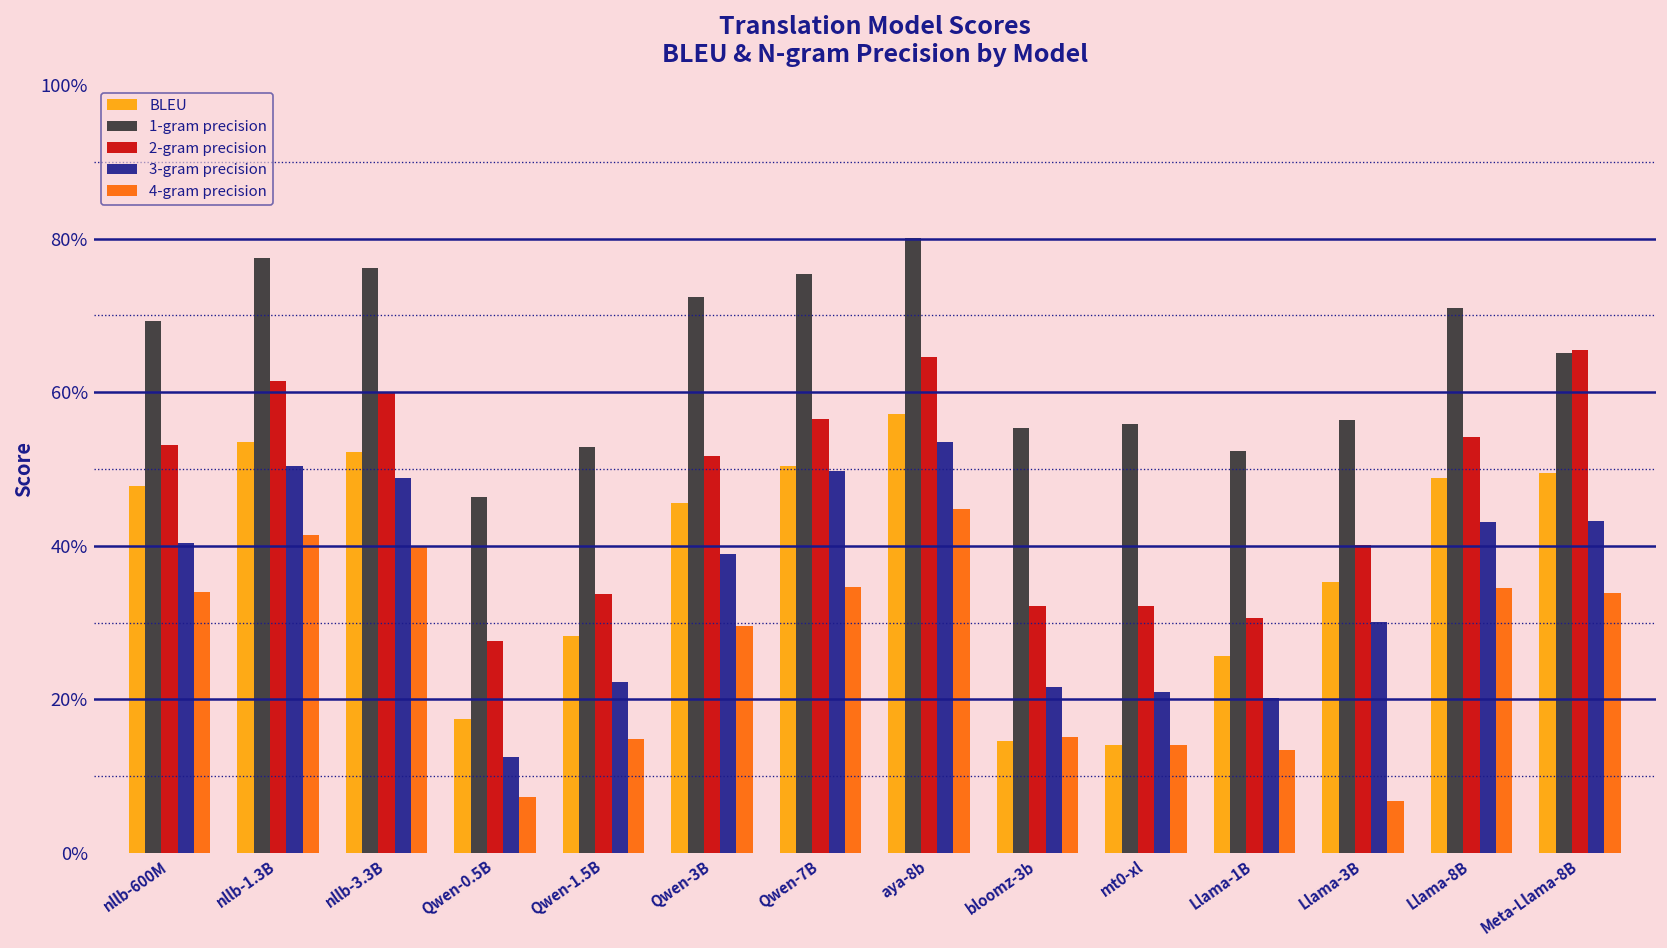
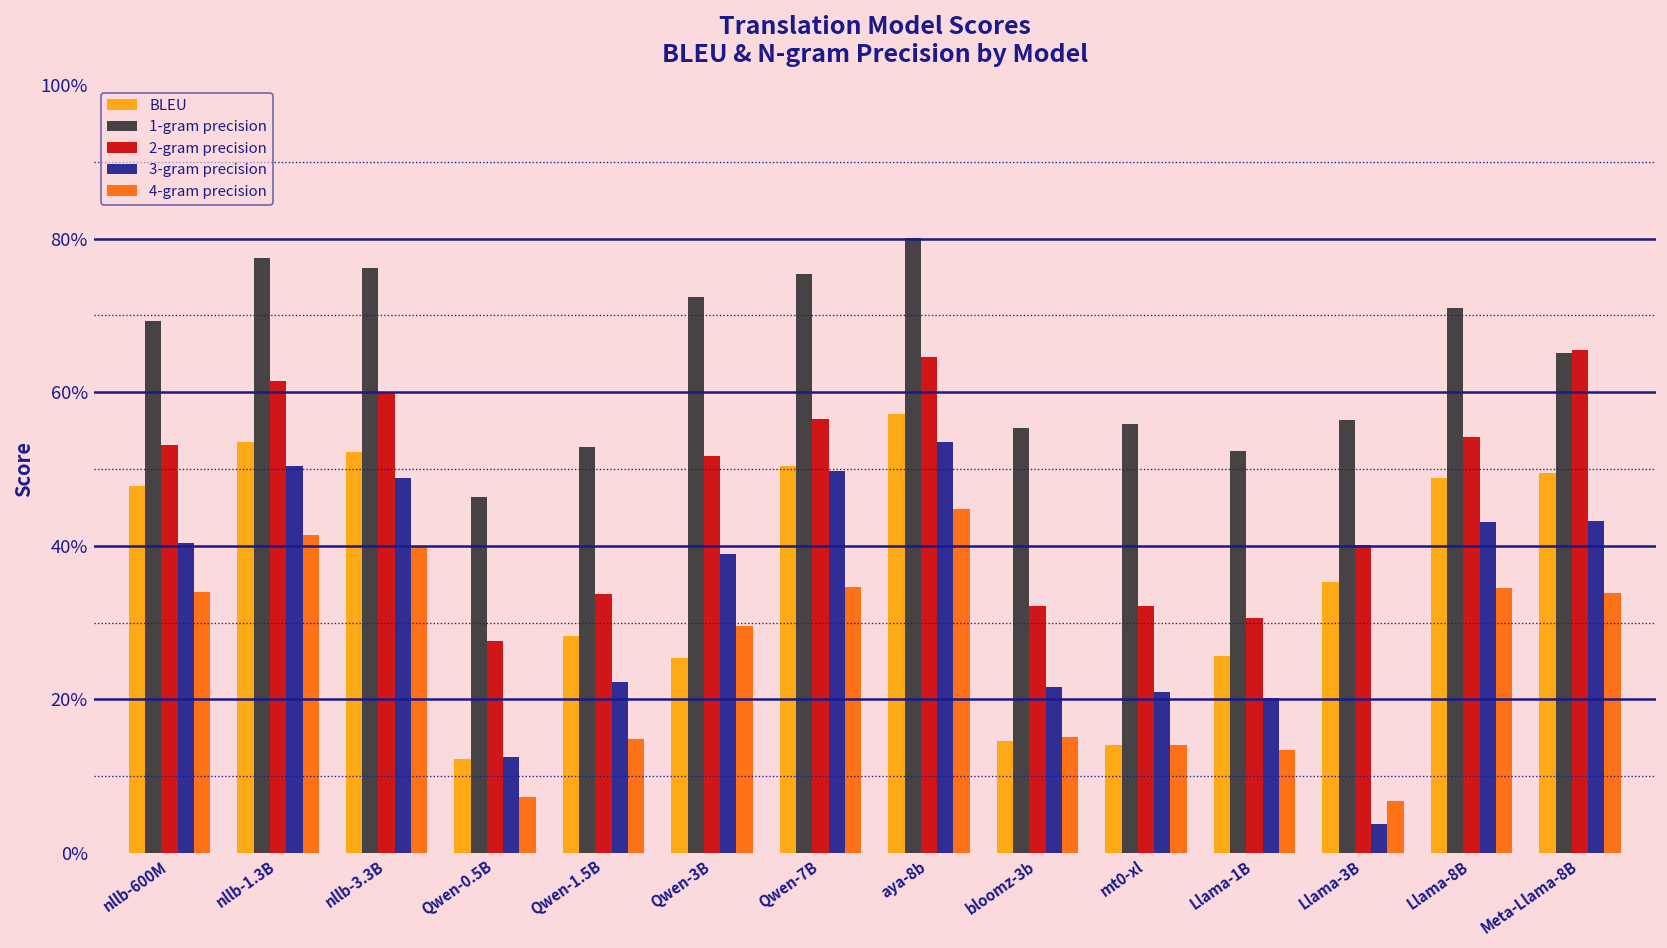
BLEU, Qwen-0.5B: 17% -> 12%
BLEU, Qwen-3B: 46% -> 25%
3-gram precision, Llama-3B: 30% -> 4%
